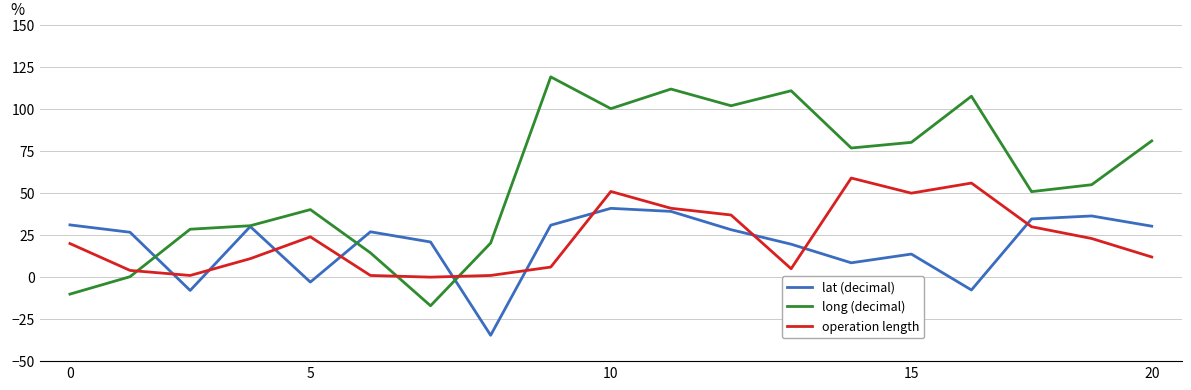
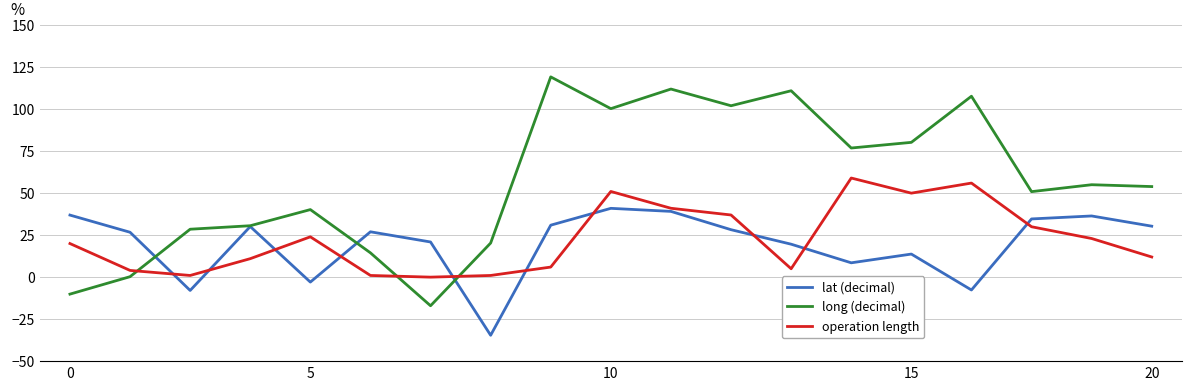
lat (decimal), 0: 31 -> 37
long (decimal), 20: 81 -> 54
